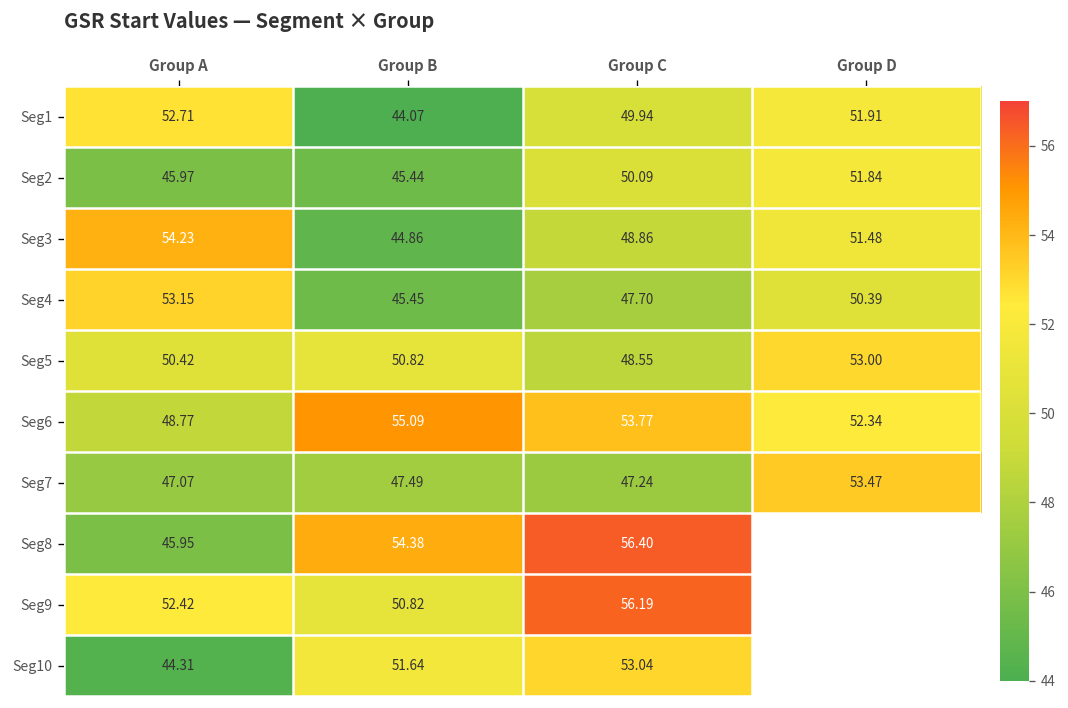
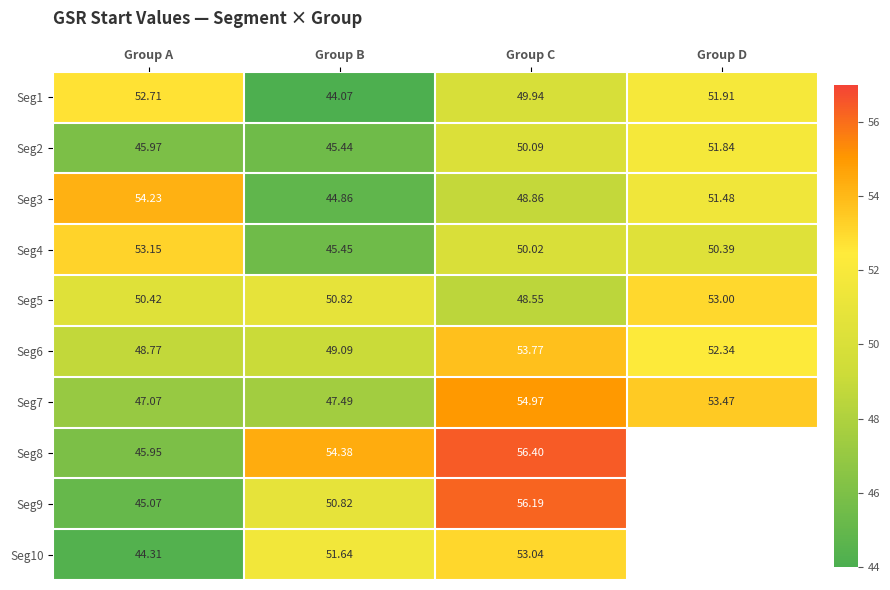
Seg4, Group C: 47.70 -> 50.02
Seg6, Group B: 55.09 -> 49.09
Seg7, Group C: 47.24 -> 54.97
Seg9, Group A: 52.42 -> 45.07
